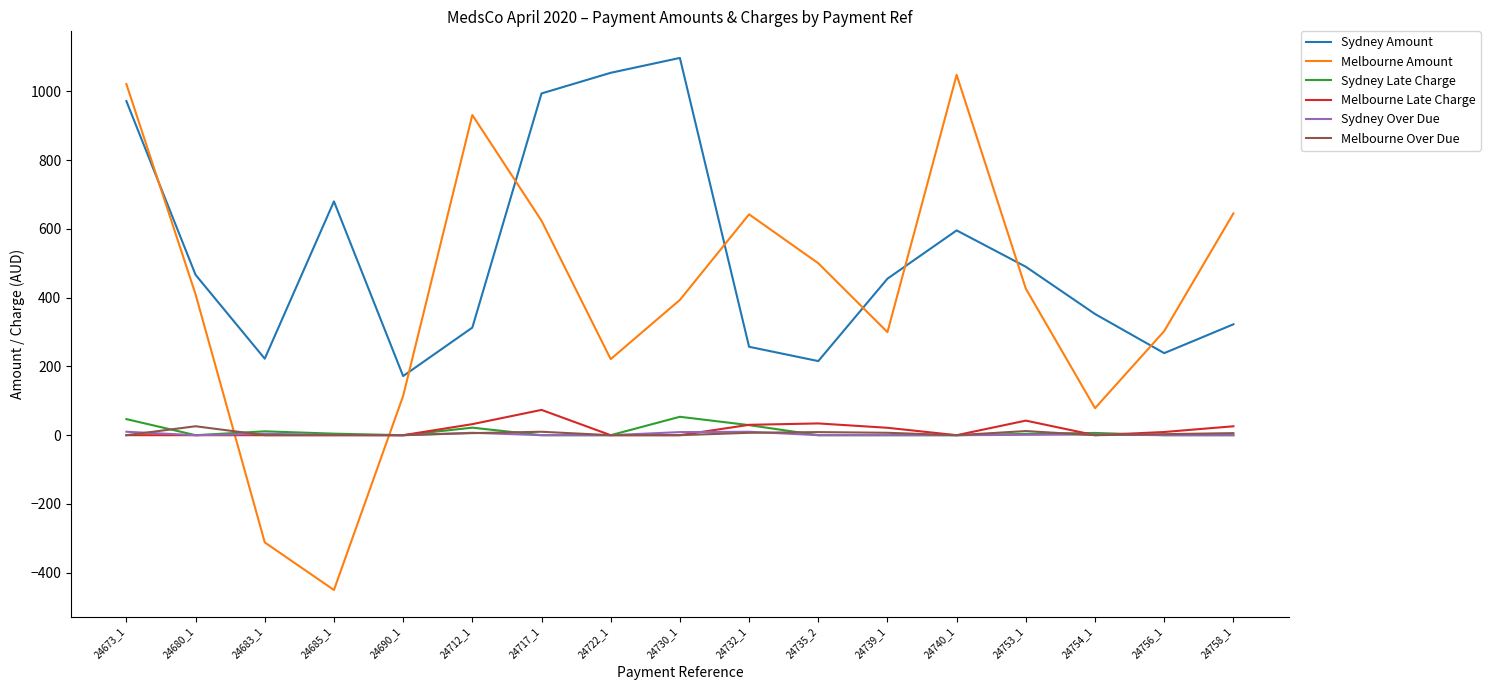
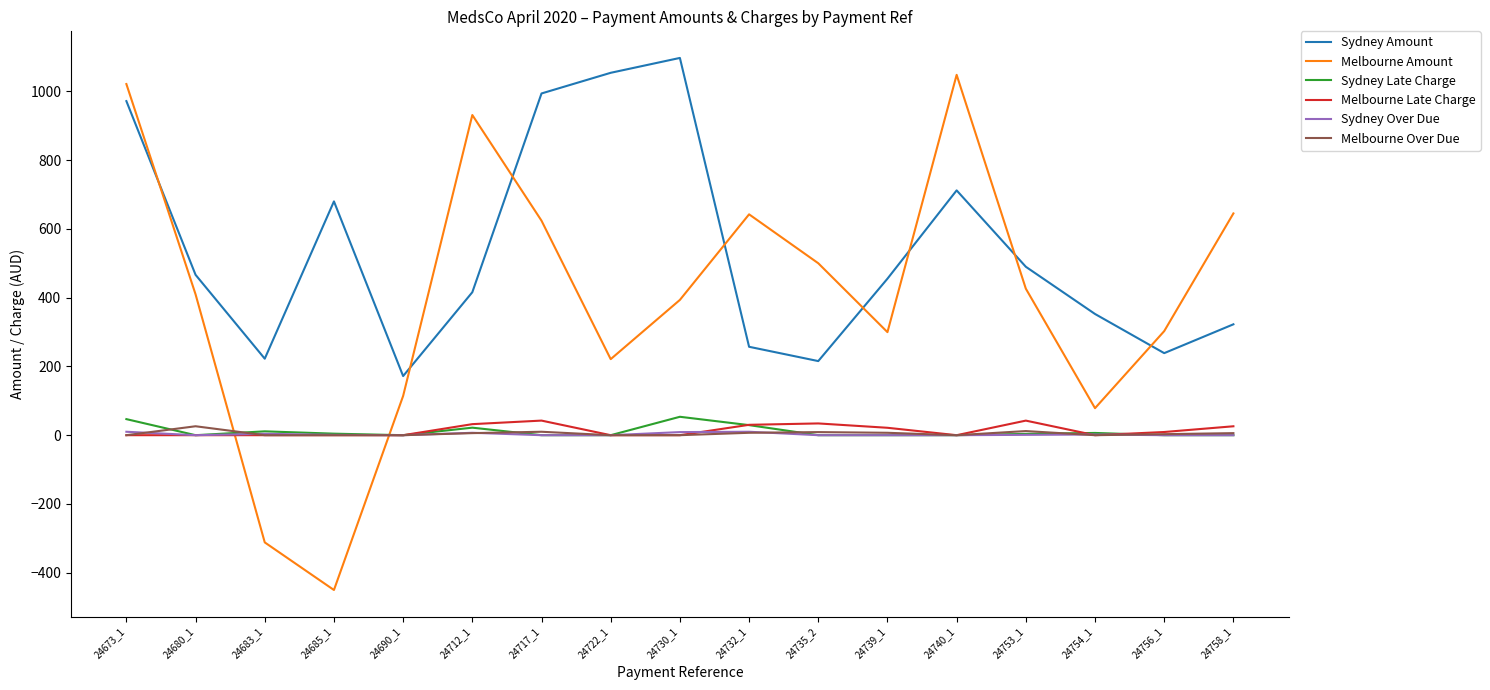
Sydney Amount, 24712_1: 310 -> 420
Melbourne Late Charge, 24717_1: 70 -> 40
Sydney Amount, 24740_1: 600 -> 710
